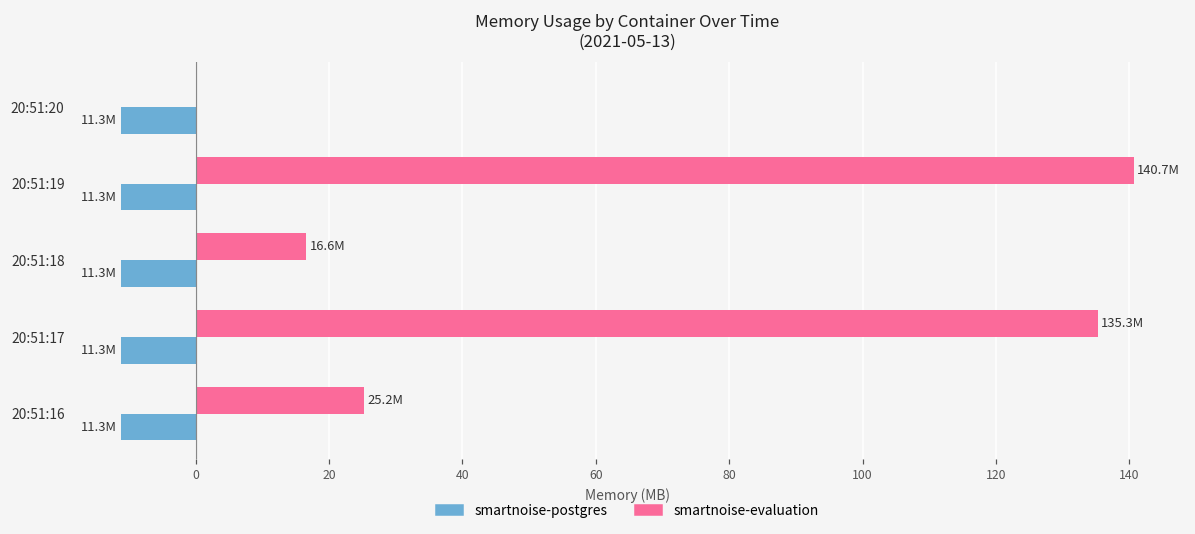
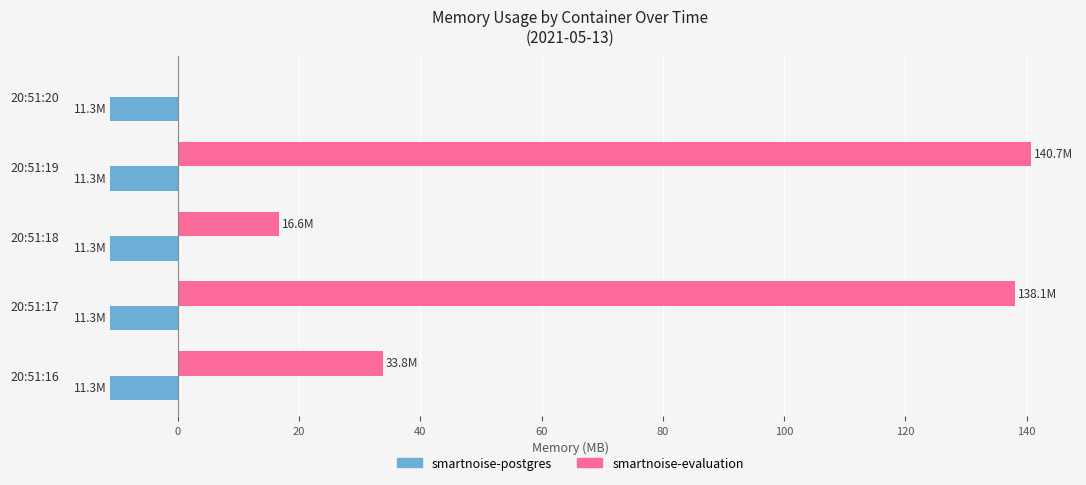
smartnoise-evaluation, 20:51:17: 135.3M -> 138.1M
smartnoise-evaluation, 20:51:16: 25.2M -> 33.8M
